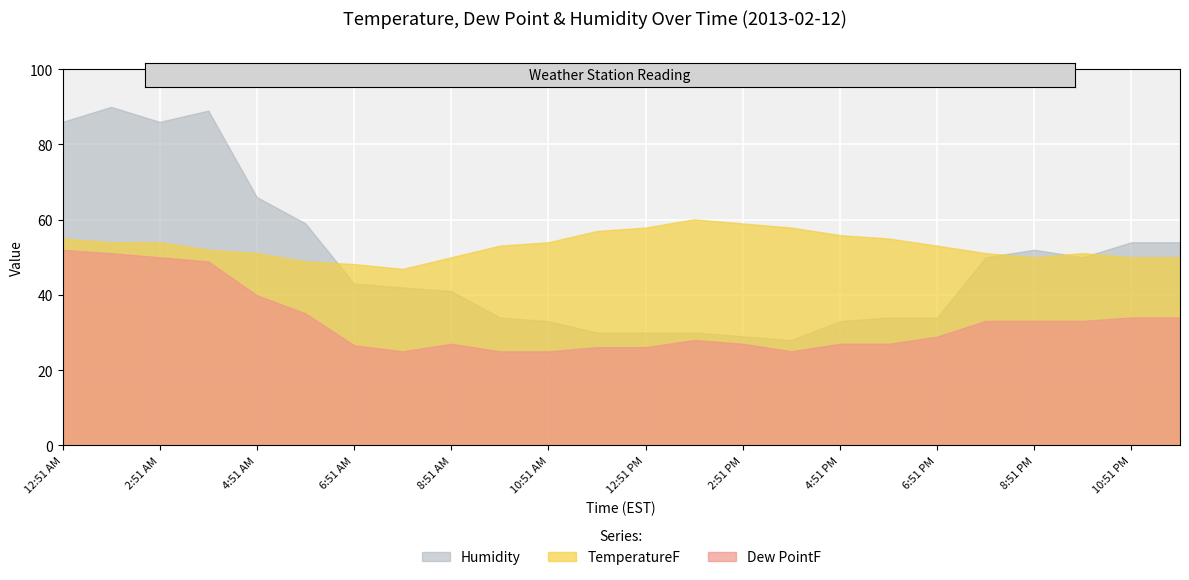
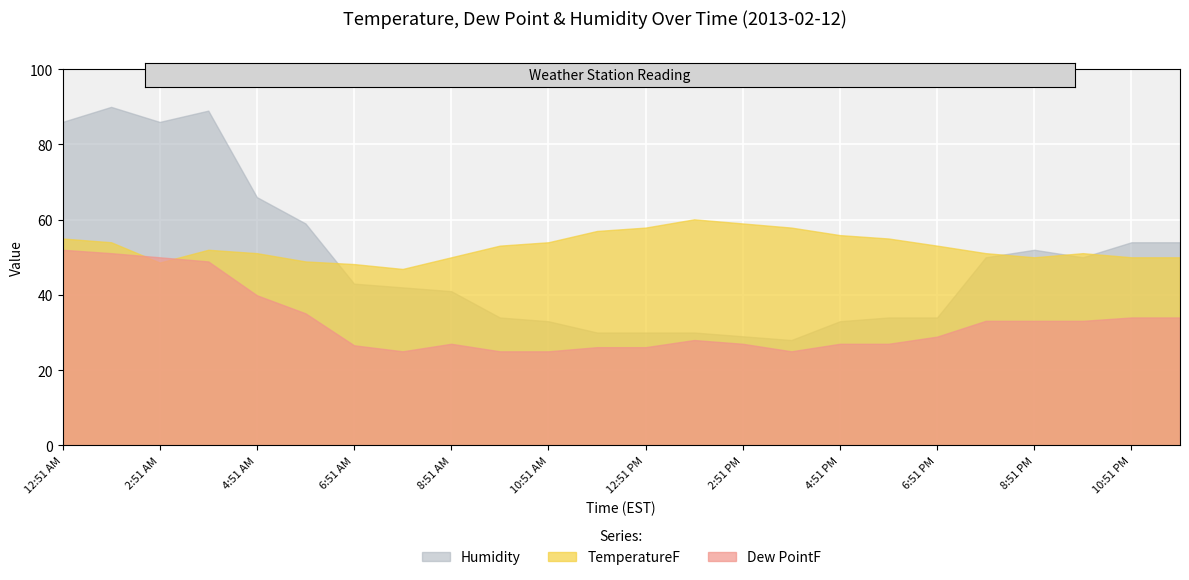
TemperatureF, 2:51 AM: 54 -> 49
